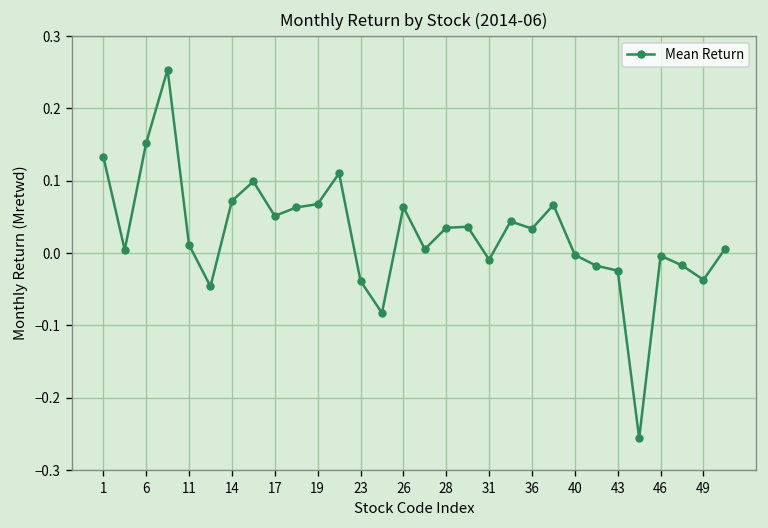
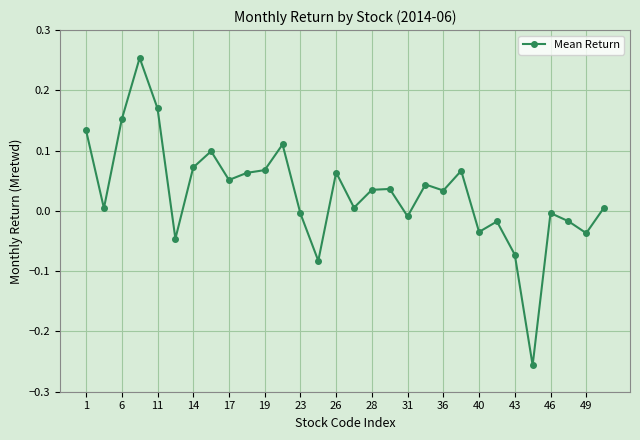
11: 0.01 -> 0.17
23: -0.04 -> 0.00
40: 0.00 -> -0.03
43: -0.02 -> -0.07
